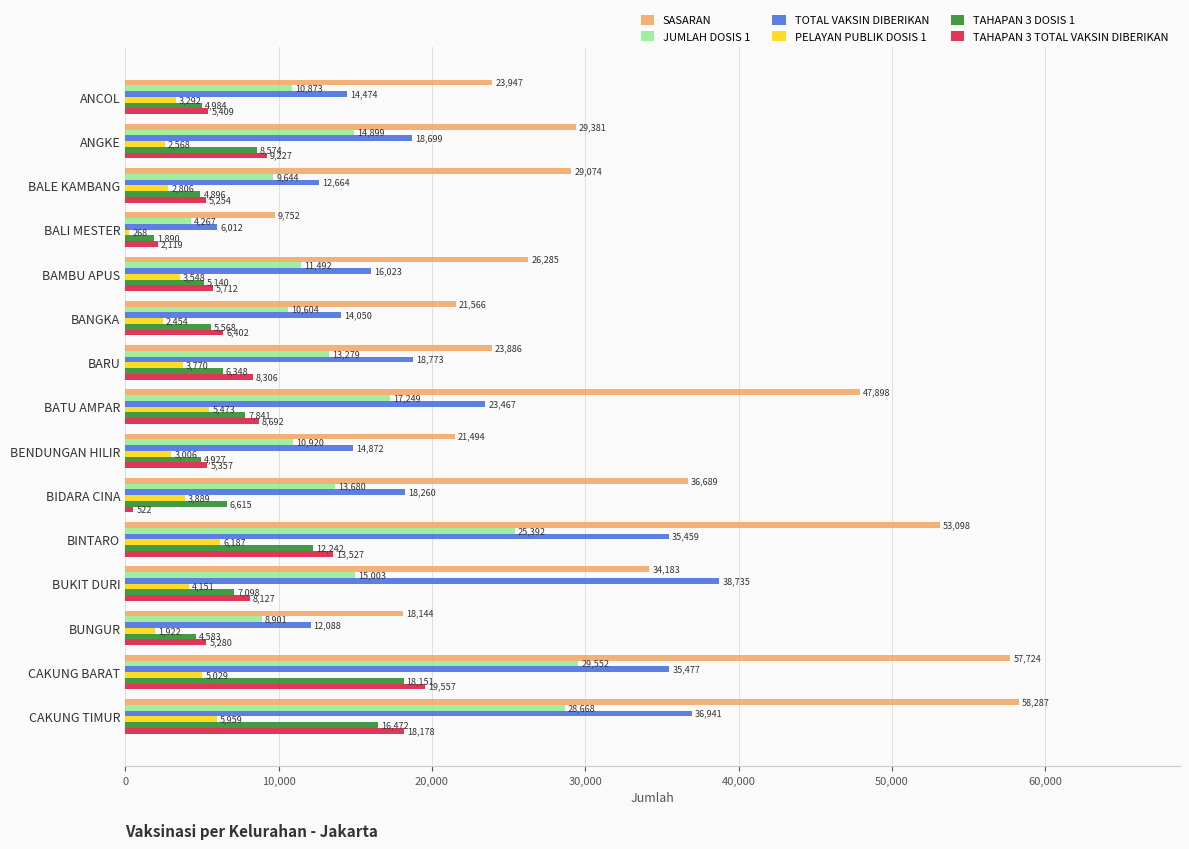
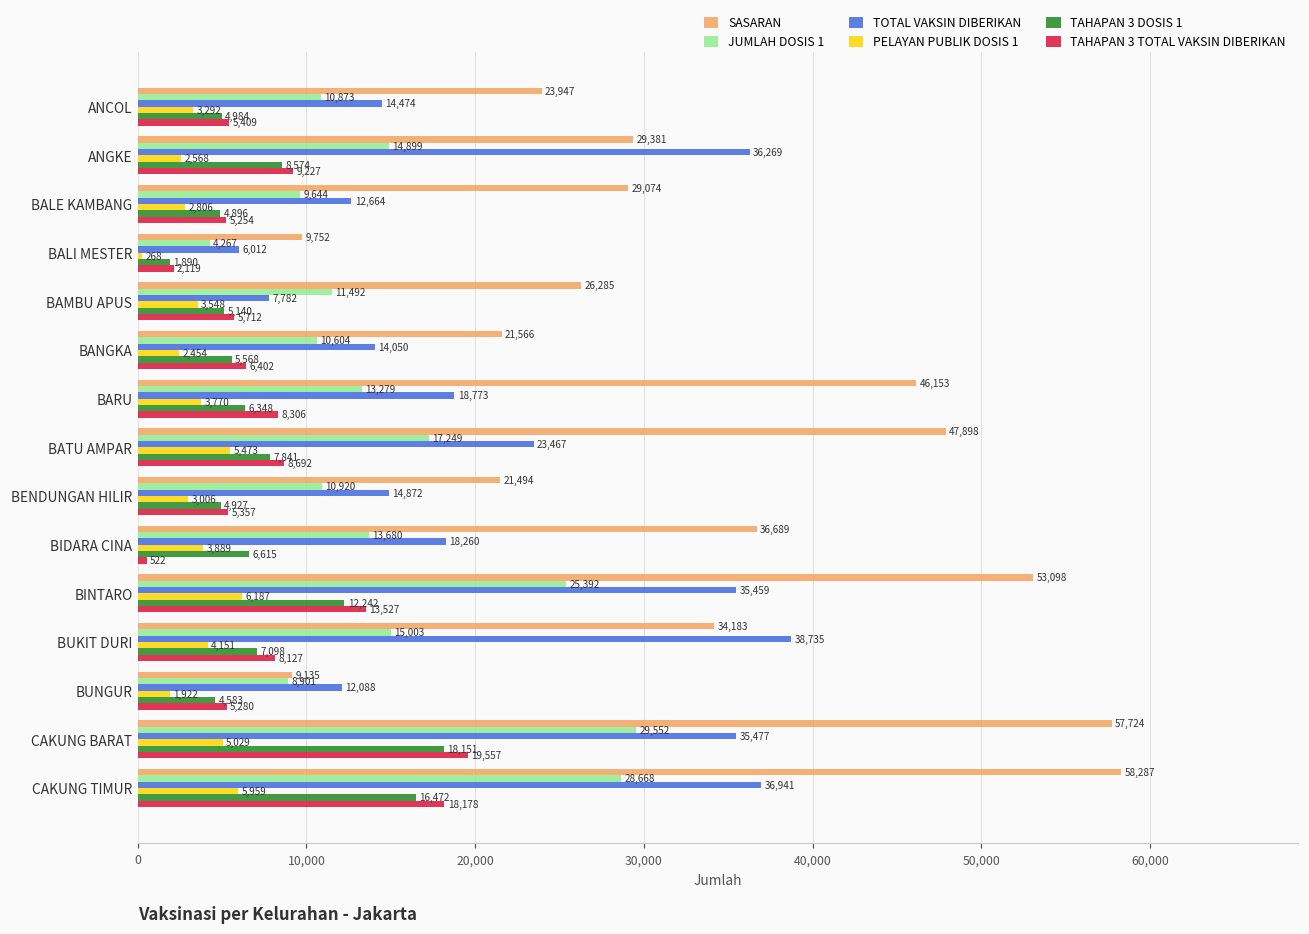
TOTAL VAKSIN DIBERIKAN, ANGKE: 18,699 -> 36,269
TOTAL VAKSIN DIBERIKAN, BAMBU APUS: 16,023 -> 7,782
SASARAN, BARU: 23,886 -> 46,153
SASARAN, BUNGUR: 18,144 -> 9,135
